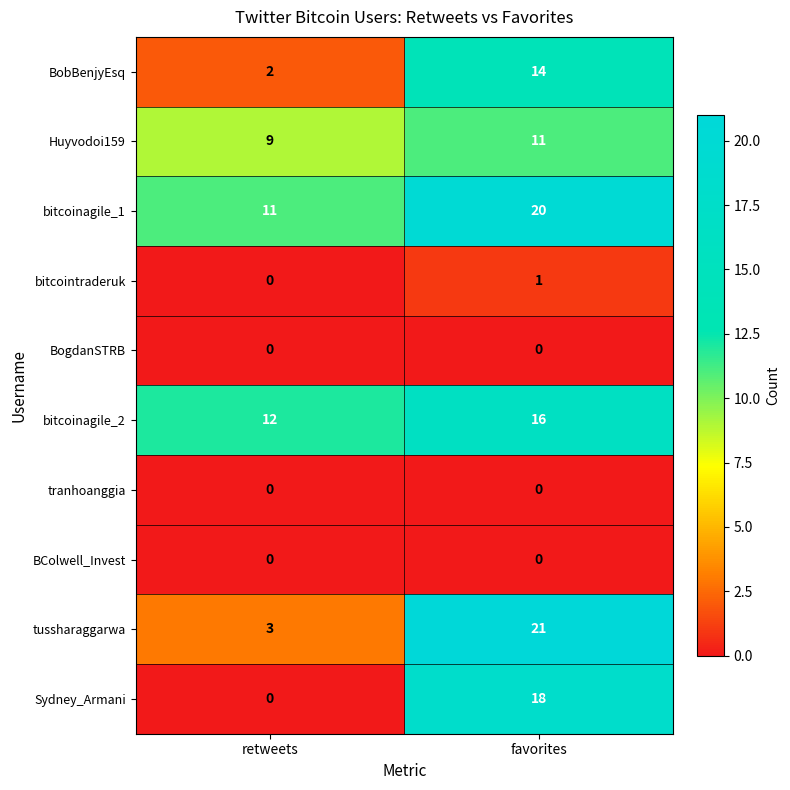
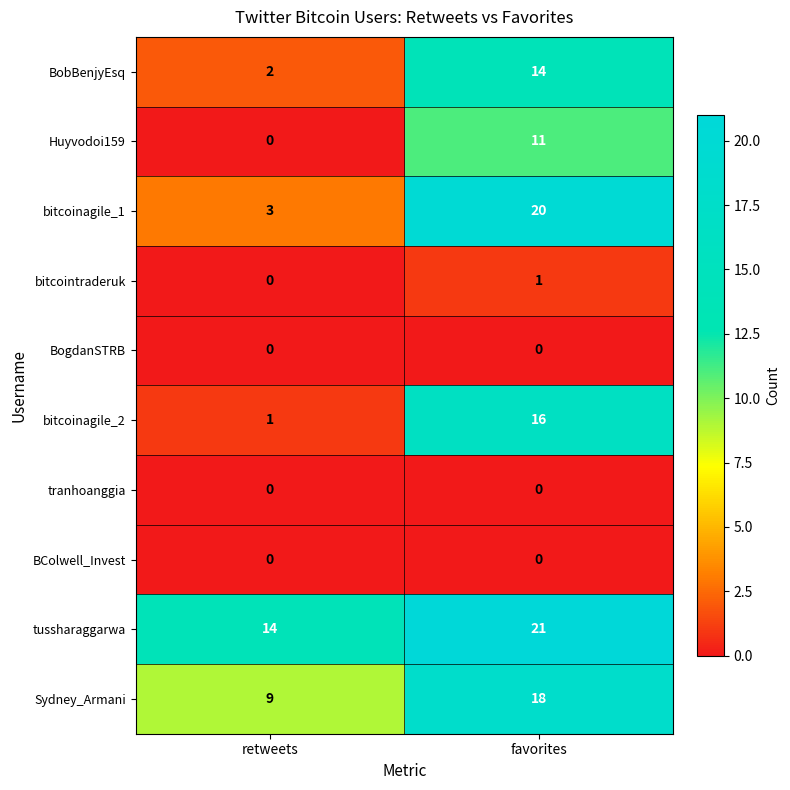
Huyvodoi159, retweets: 9 -> 0
bitcoinagile_1, retweets: 11 -> 3
bitcoinagile_2, retweets: 12 -> 1
tussharaggarwa, retweets: 3 -> 14
Sydney_Armani, retweets: 0 -> 9
